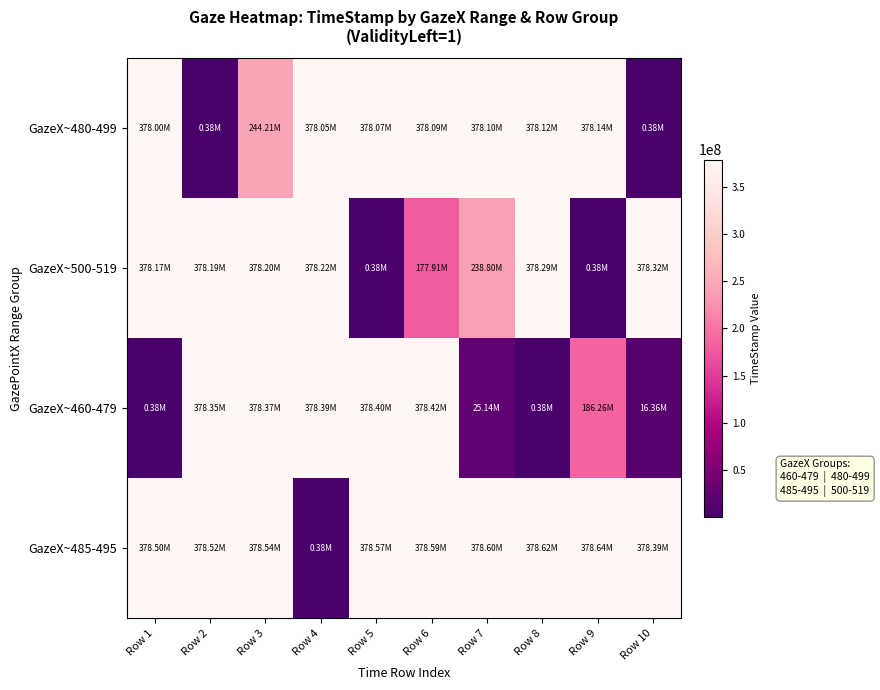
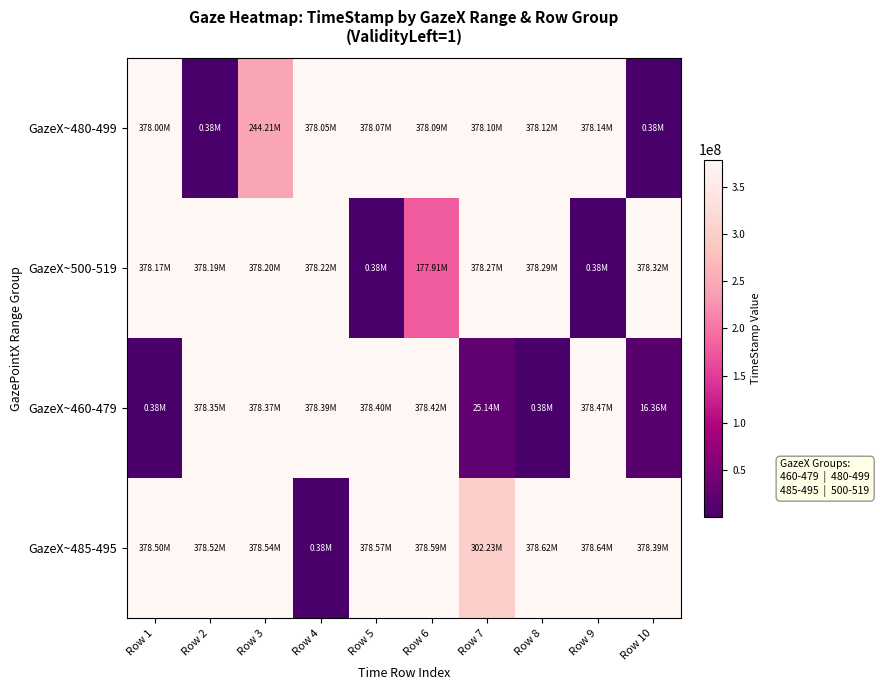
GazeX~500-519, Row 7: 238.80M -> 378.27M
GazeX~460-479, Row 9: 186.26M -> 378.47M
GazeX~485-495, Row 7: 378.60M -> 302.23M
